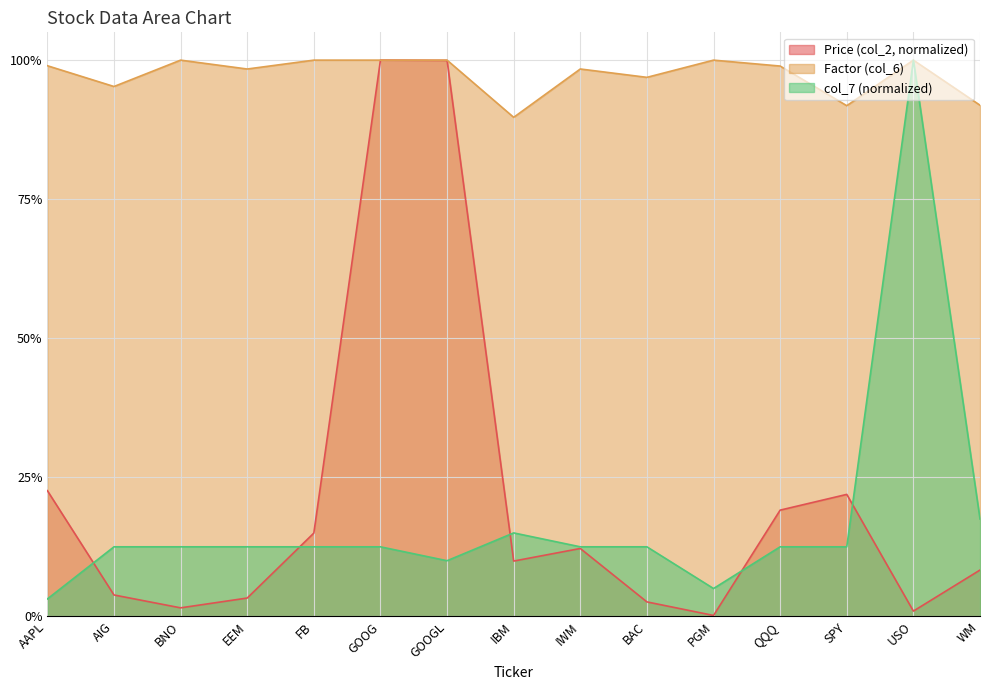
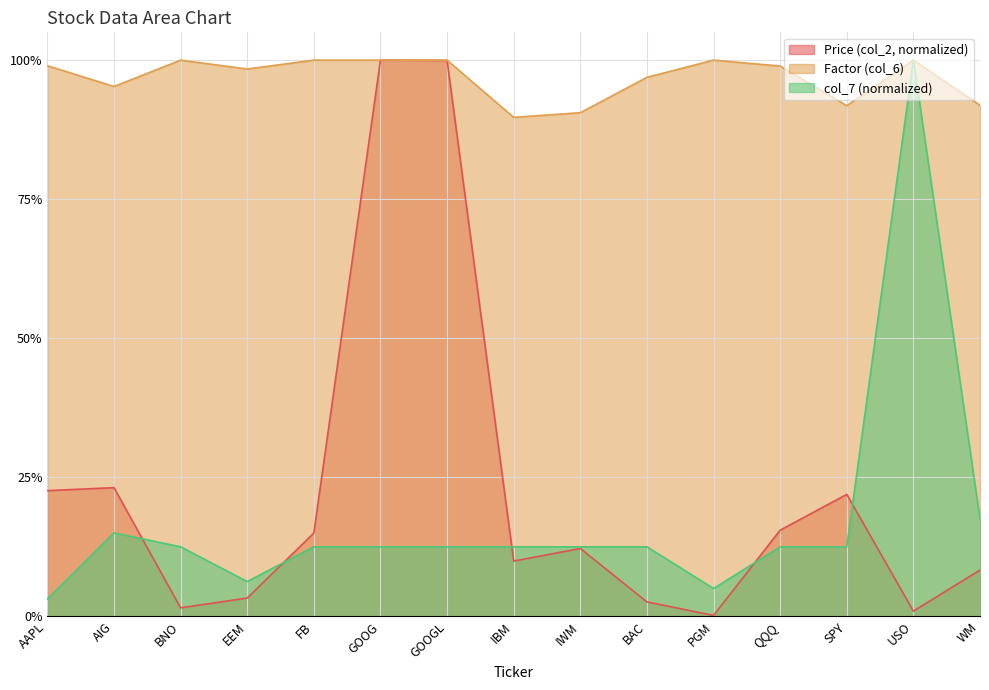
Price (col_2, normalized), AIG: 4% -> 23%
col_7 (normalized), AIG: 13% -> 15%
col_7 (normalized), EEM: 13% -> 6%
col_7 (normalized), GOOGL: 10% -> 13%
col_7 (normalized), IBM: 15% -> 13%
Factor (col_6), IWM: 98% -> 91%
Price (col_2, normalized), QQQ: 19% -> 15%
